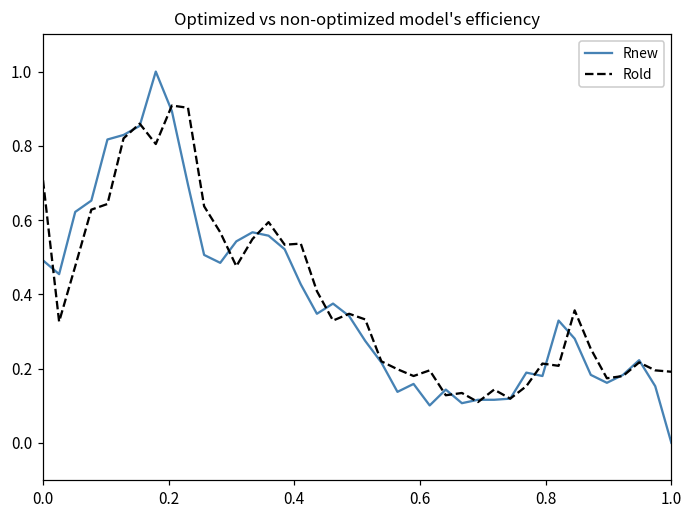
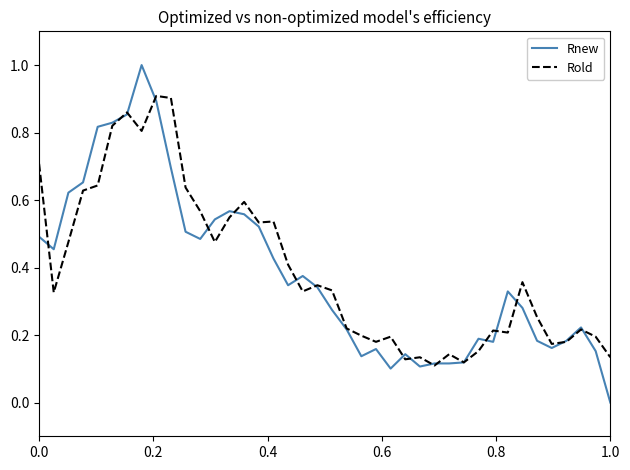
Rold, 1.0: 0.19 -> 0.13
